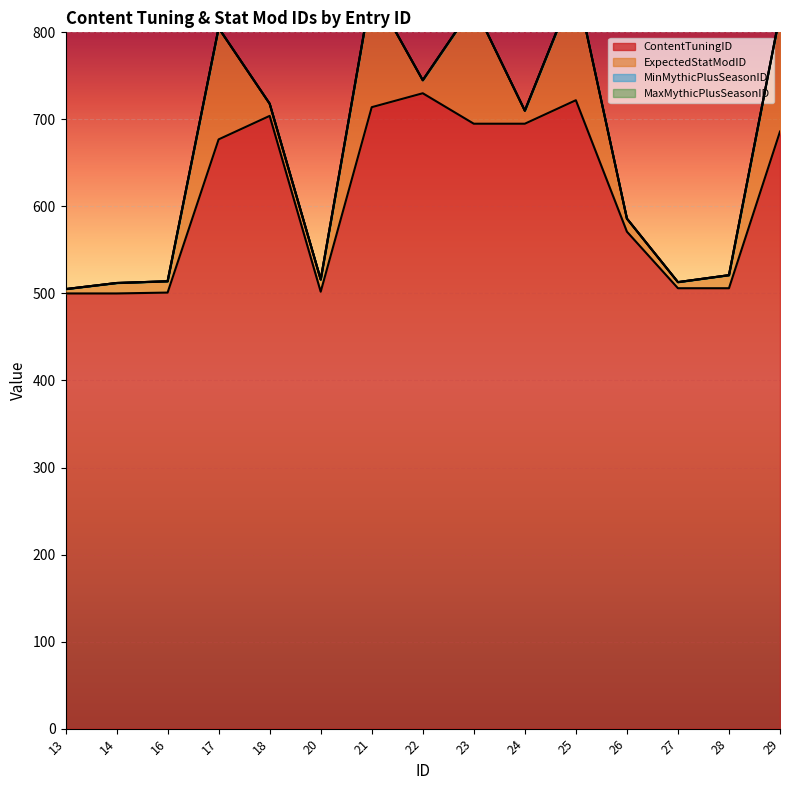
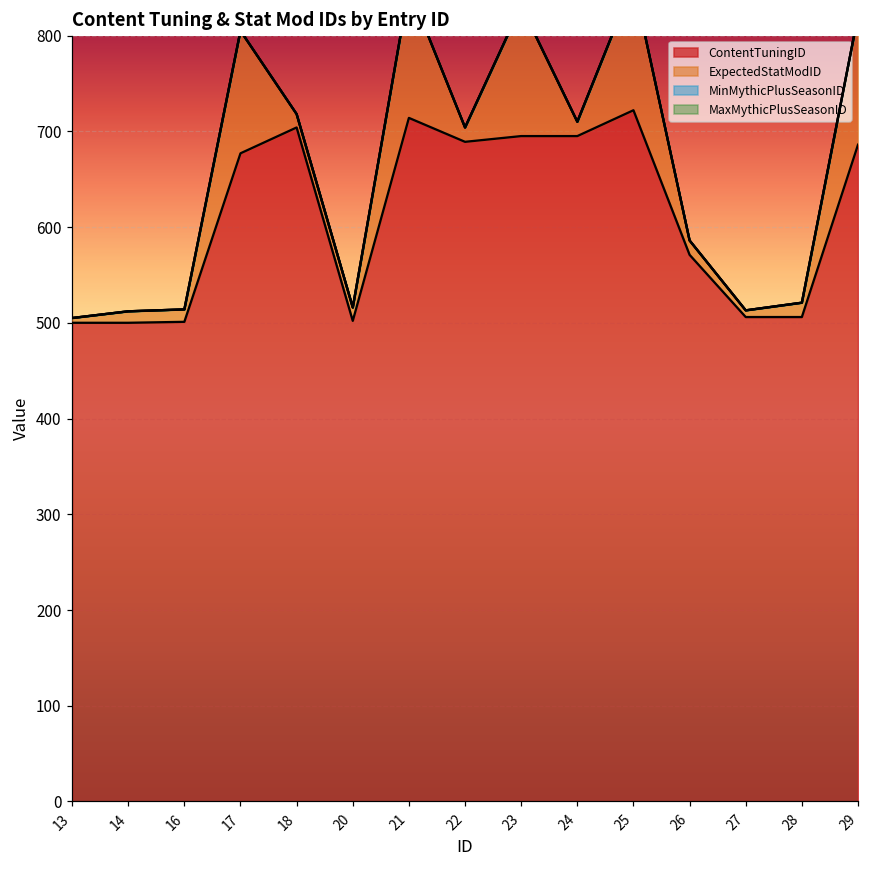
ContentTuningID, 22: 730 -> 690
